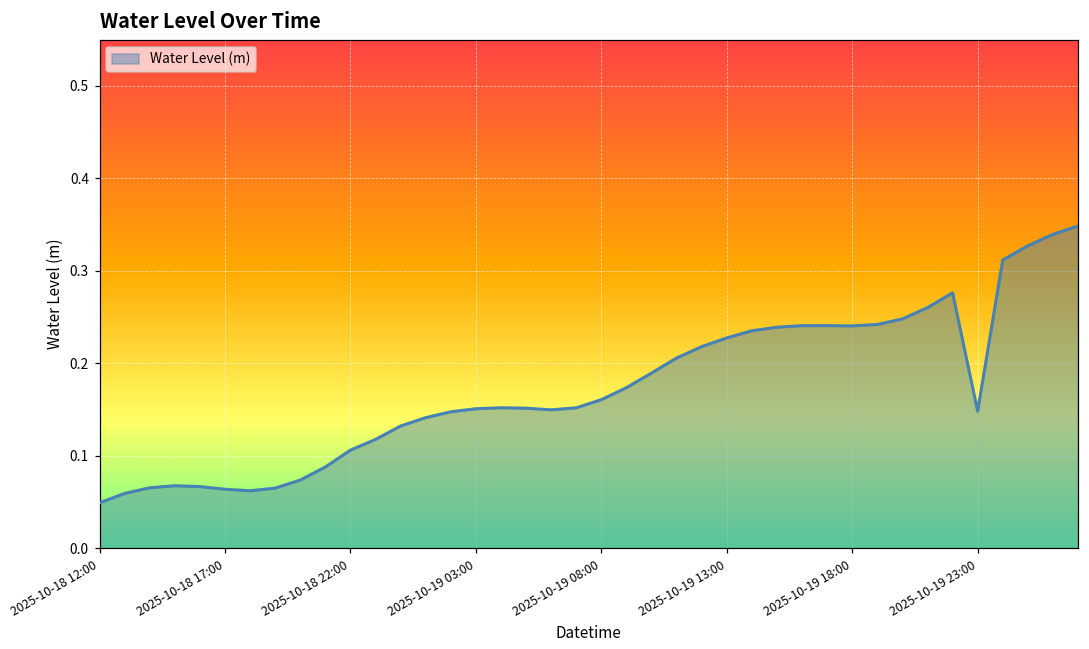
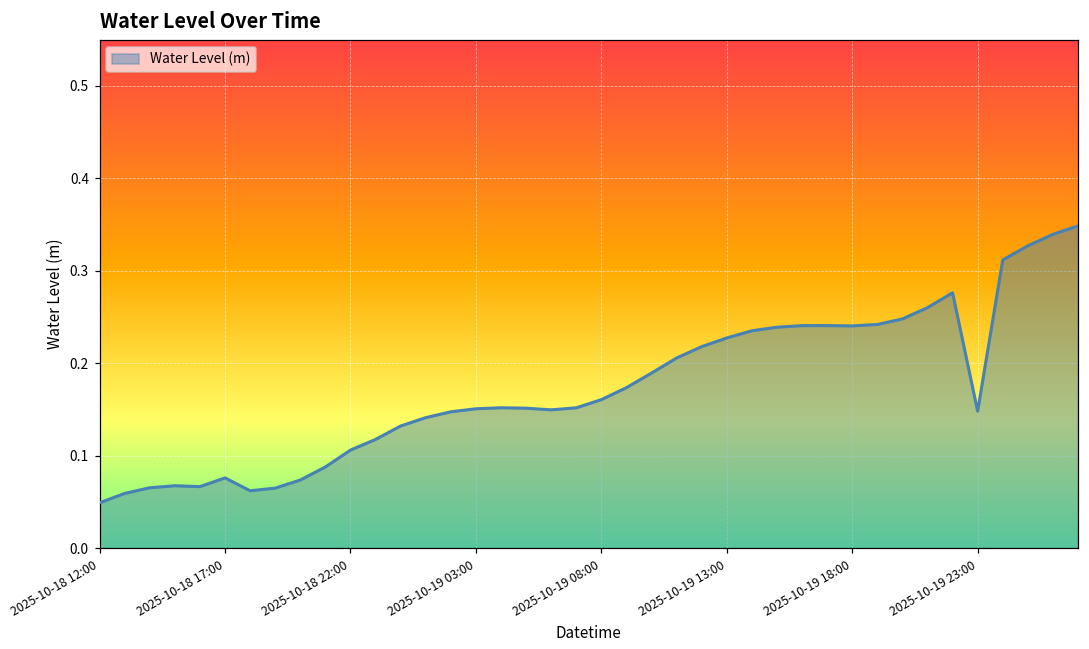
2025-10-18 17:00: 0.06 -> 0.08
